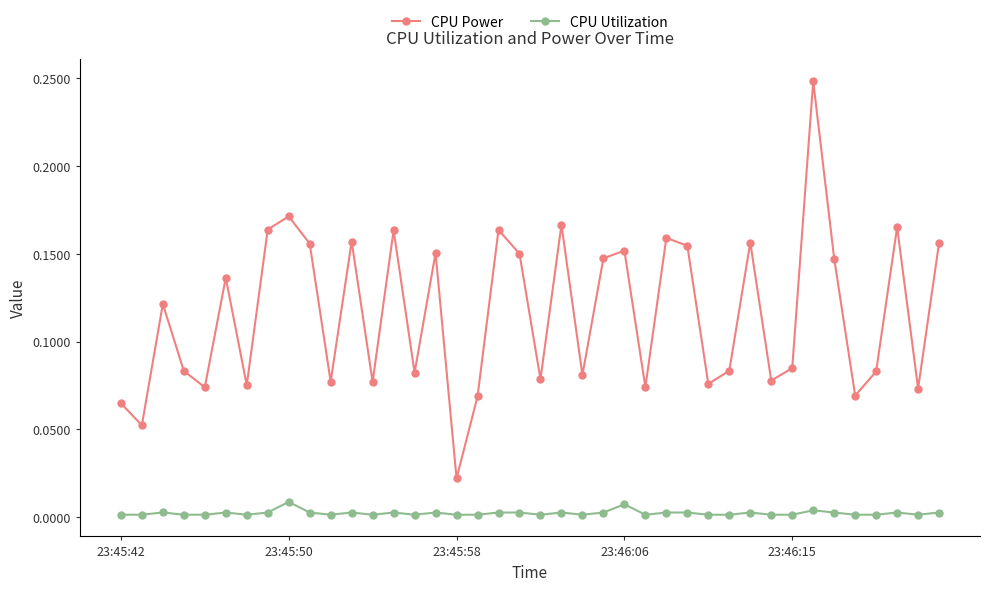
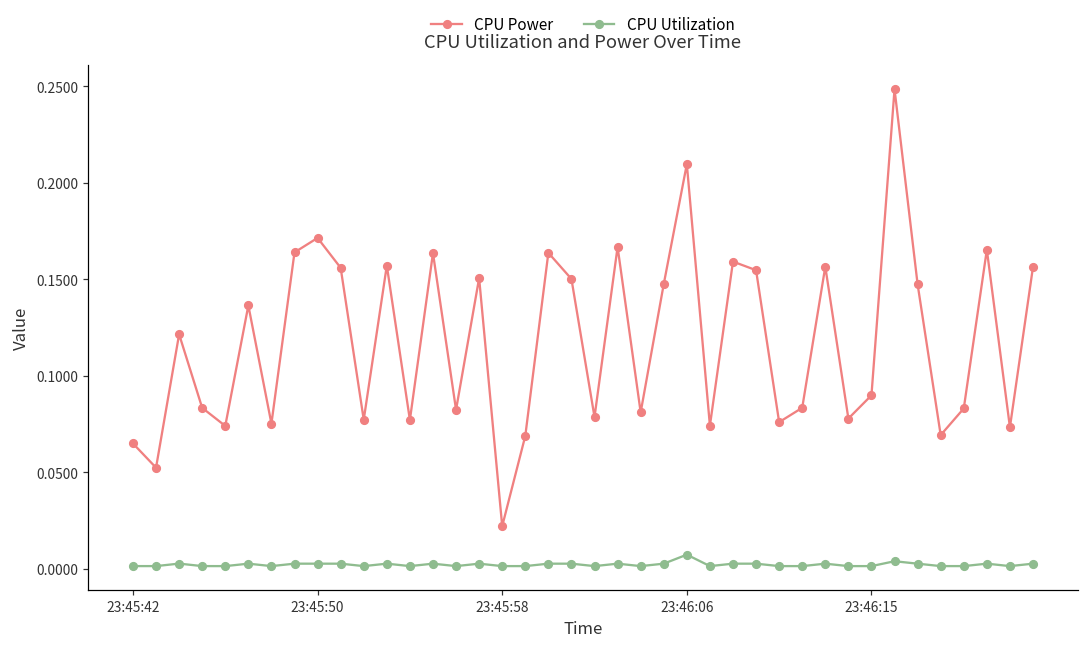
CPU Utilization, 23:45:50: 0.009 -> 0.003
CPU Power, 23:46:06: 0.152 -> 0.210
CPU Power, 23:46:15: 0.085 -> 0.090
